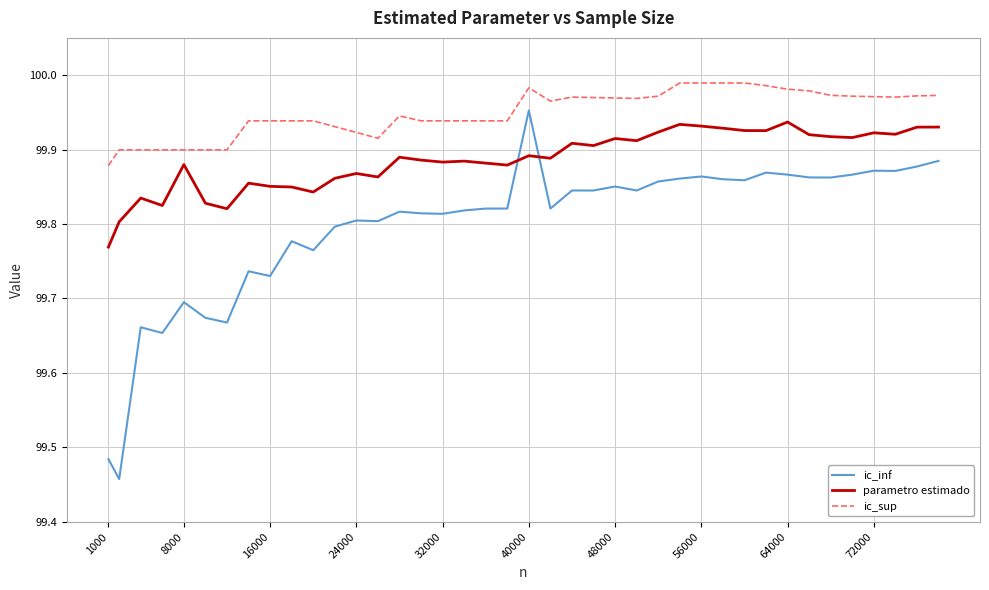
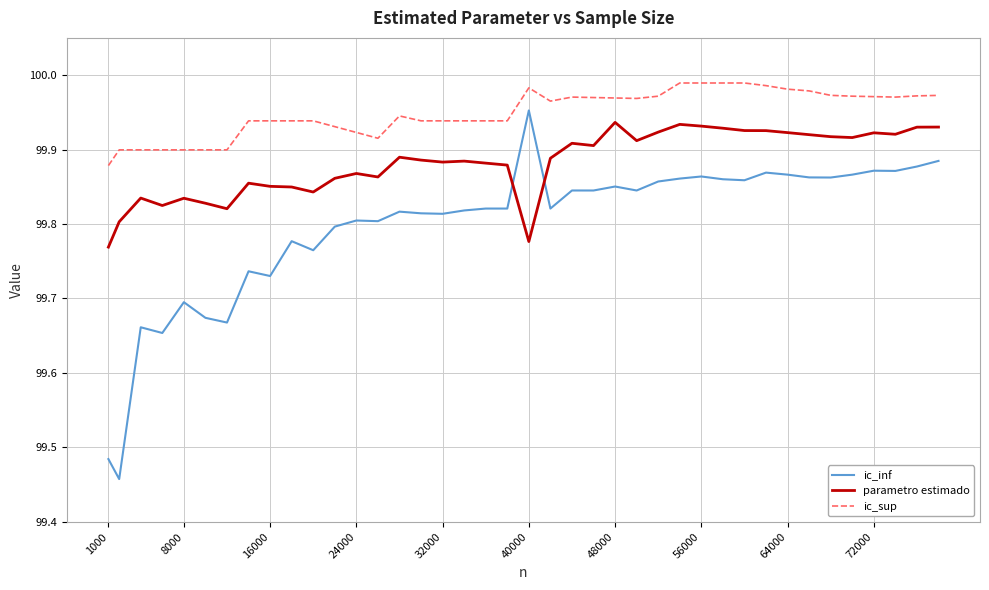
parametro estimado, 8000: 99.88 -> 99.83
parametro estimado, 40000: 99.89 -> 99.78
parametro estimado, 48000: 99.91 -> 99.94
parametro estimado, 64000: 99.94 -> 99.92
